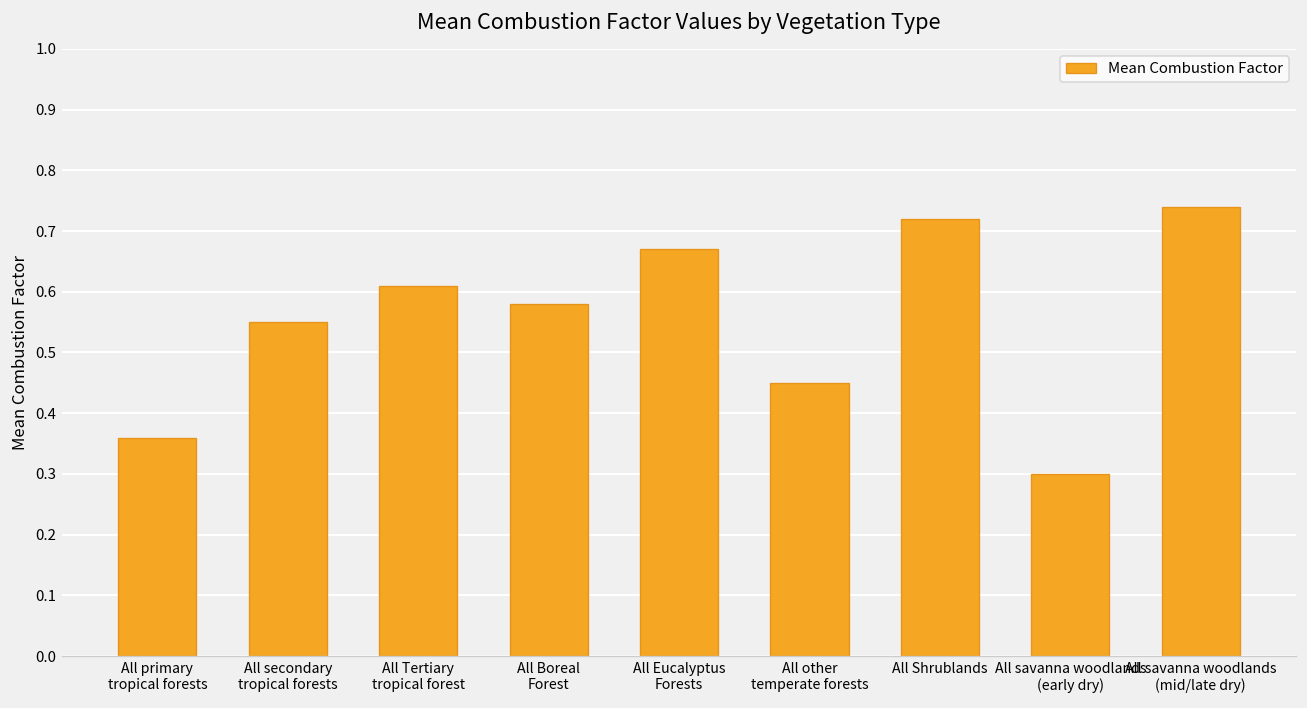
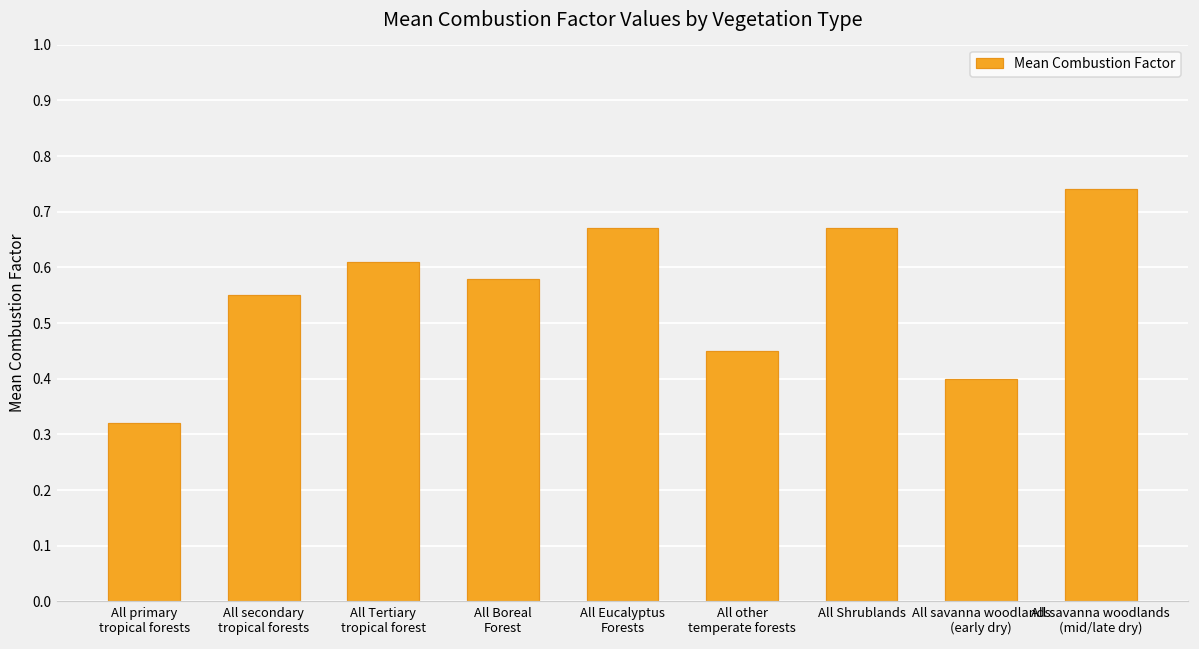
All primary tropical forests: 0.36 -> 0.32
All Shrublands: 0.72 -> 0.67
All savanna woodlands (early dry): 0.3 -> 0.4
